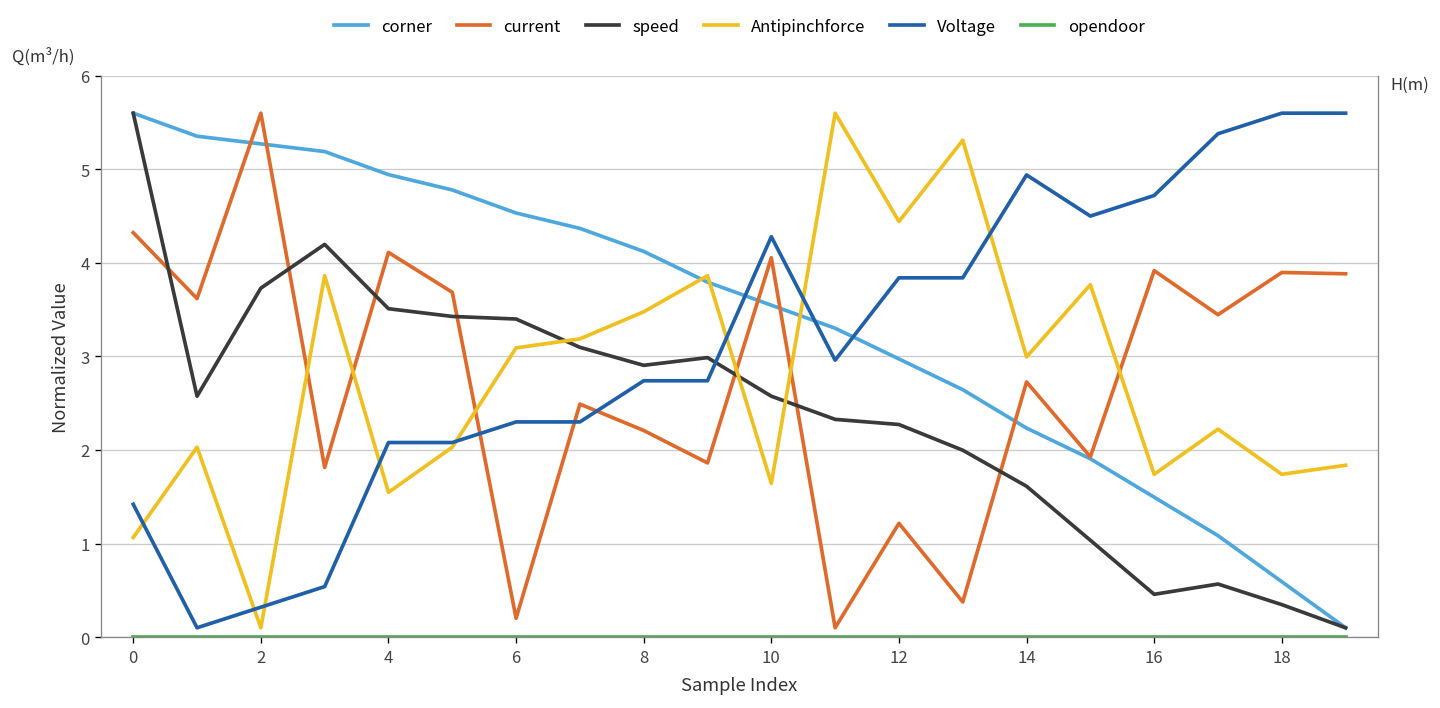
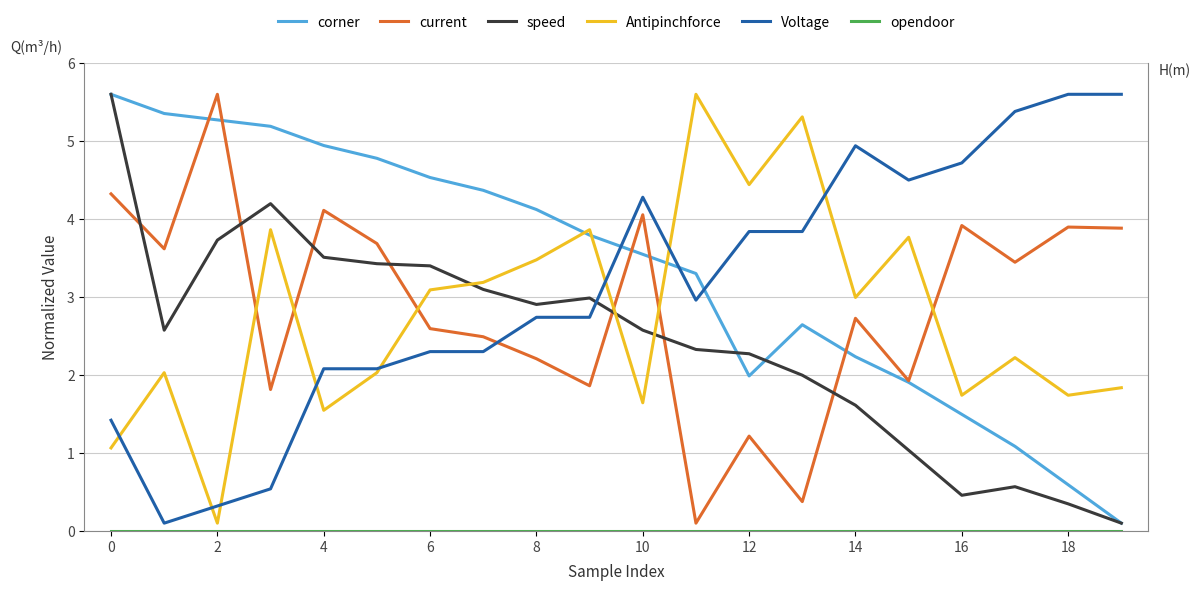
current, 6: 0.2 -> 2.6
corner, 12: 3.0 -> 2.0
